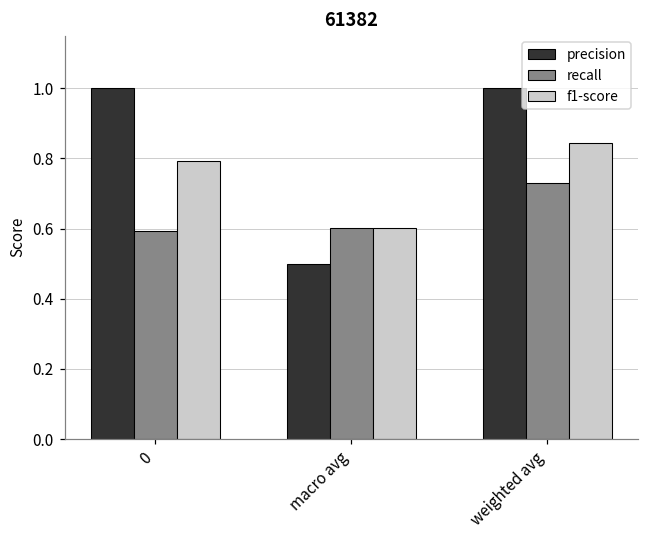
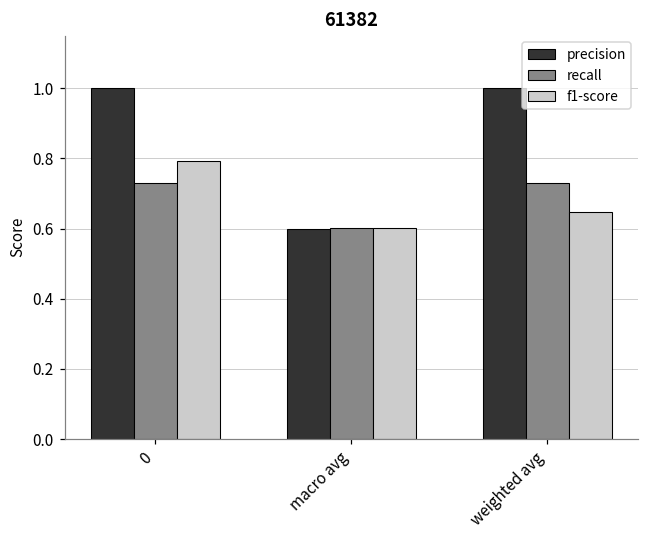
recall, 0: 0.59 -> 0.73
precision, macro avg: 0.5 -> 0.6
f1-score, weighted avg: 0.84 -> 0.65
